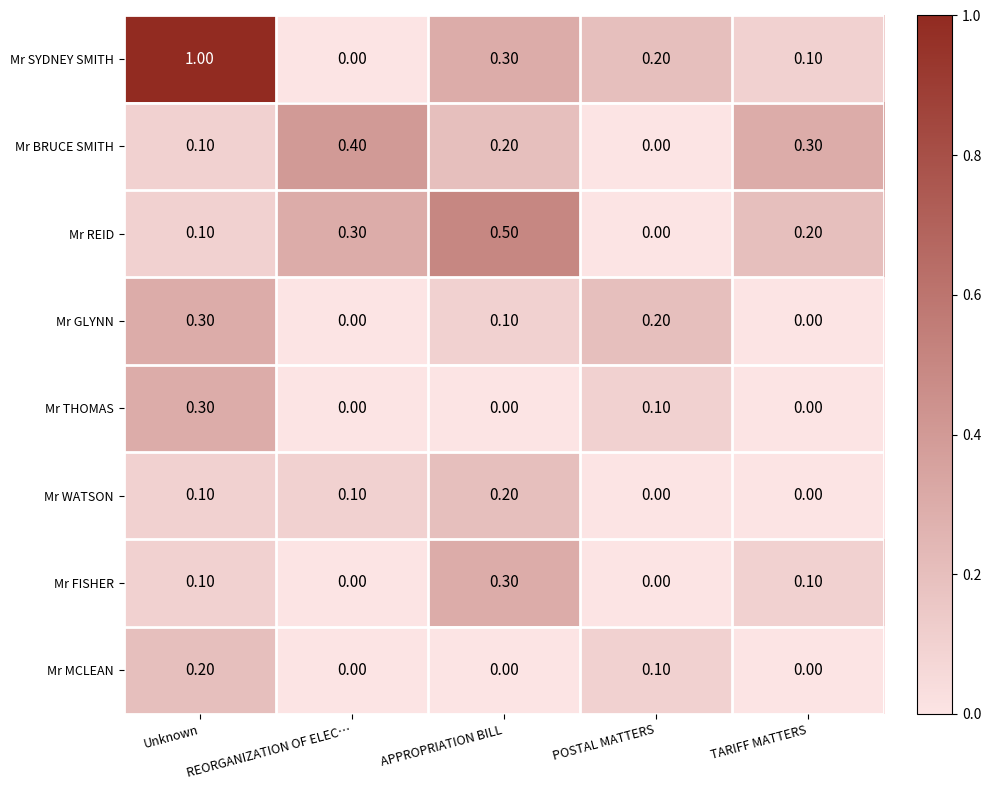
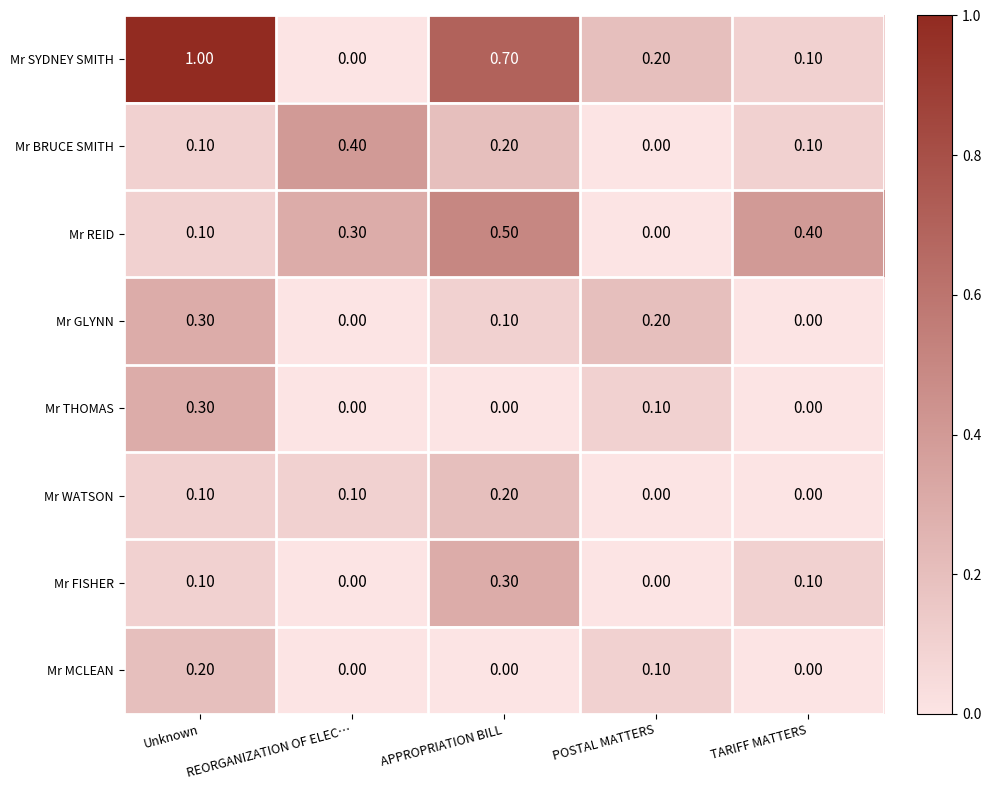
Mr SYDNEY SMITH, APPROPRIATION BILL: 0.30 -> 0.70
Mr BRUCE SMITH, TARIFF MATTERS: 0.30 -> 0.10
Mr REID, TARIFF MATTERS: 0.20 -> 0.40
